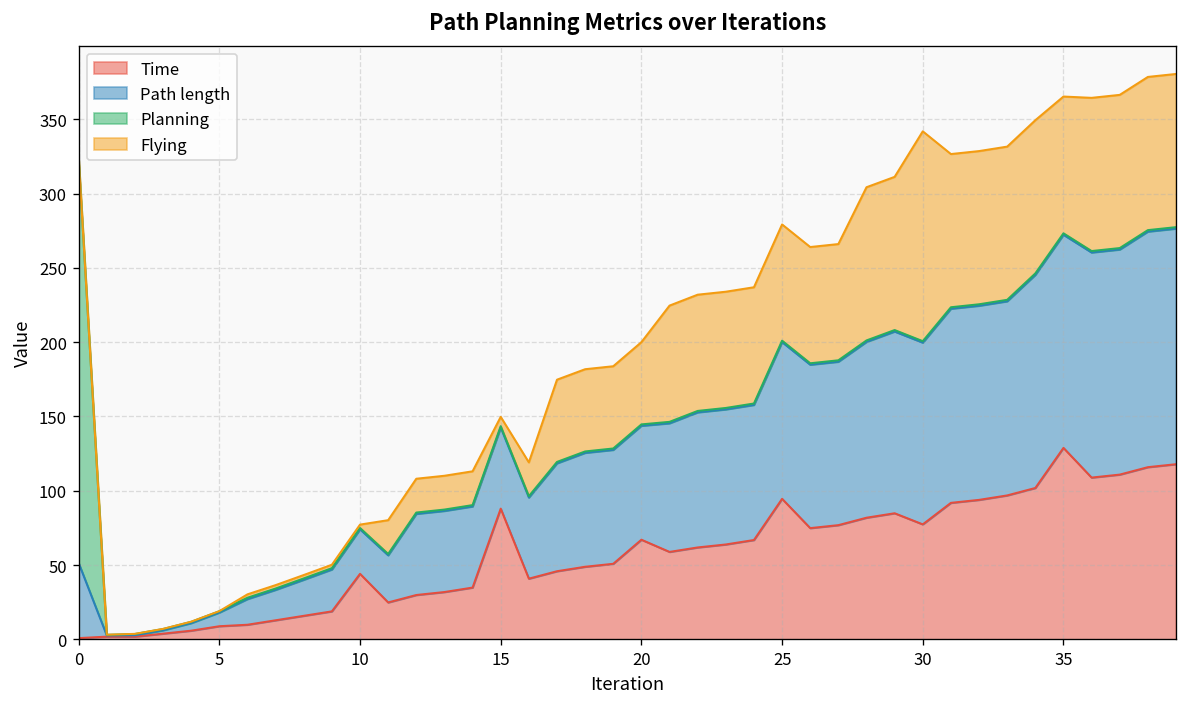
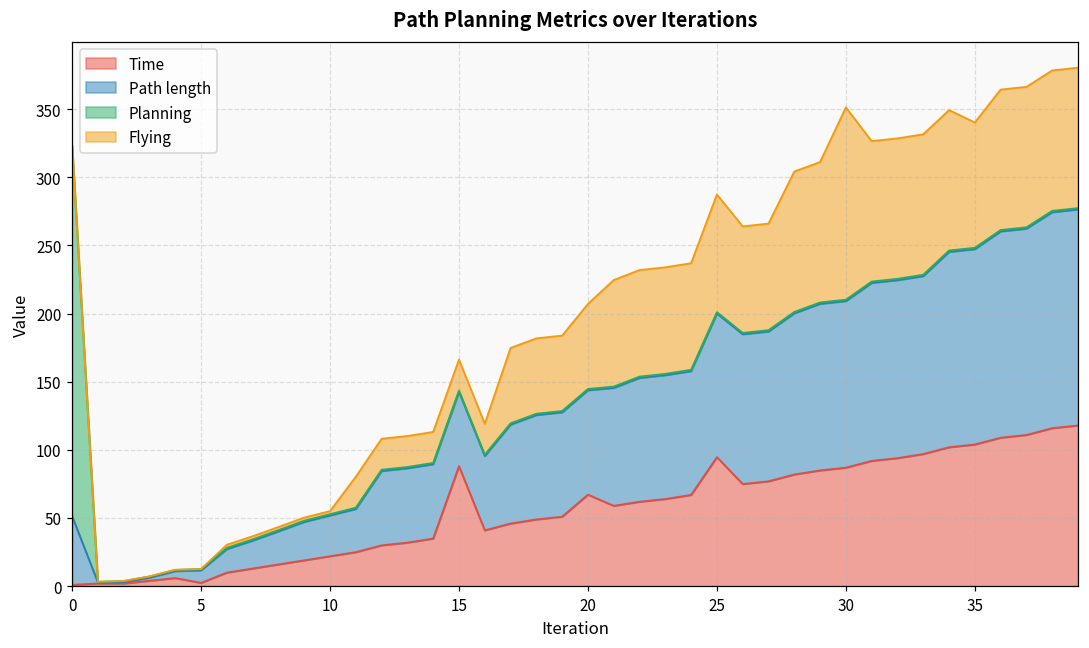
Time, 5: 9 -> 2
Time, 10: 44 -> 22
Flying, 15: 6 -> 23
Flying, 20: 55 -> 62
Flying, 25: 78 -> 86
Time, 30: 77 -> 87
Time, 35: 129 -> 104
